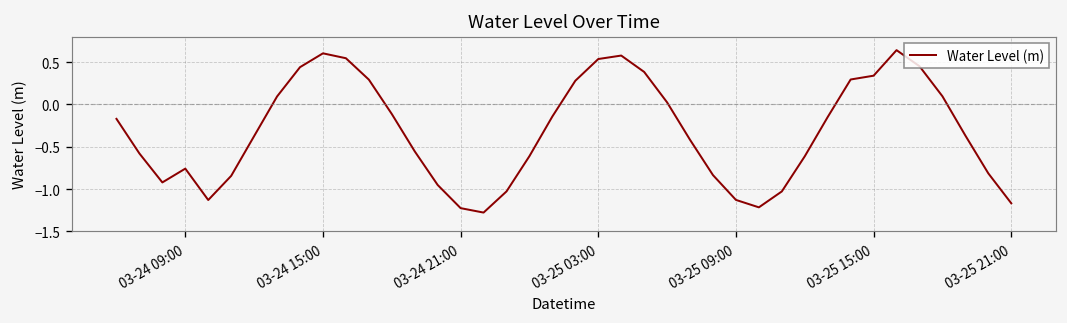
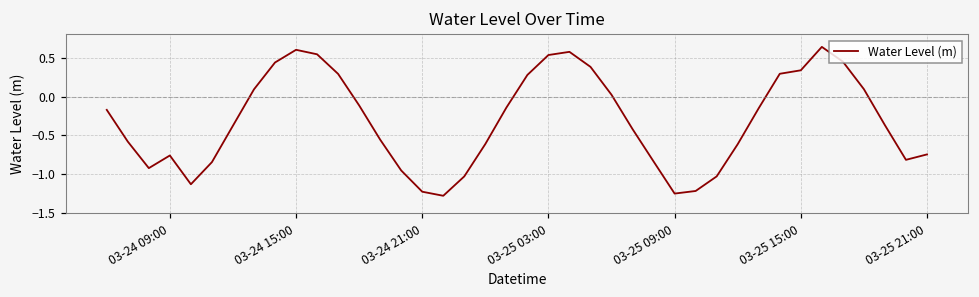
03-25 09:00: -1.1 -> -1.2
03-25 21:00: -1.2 -> -0.7
